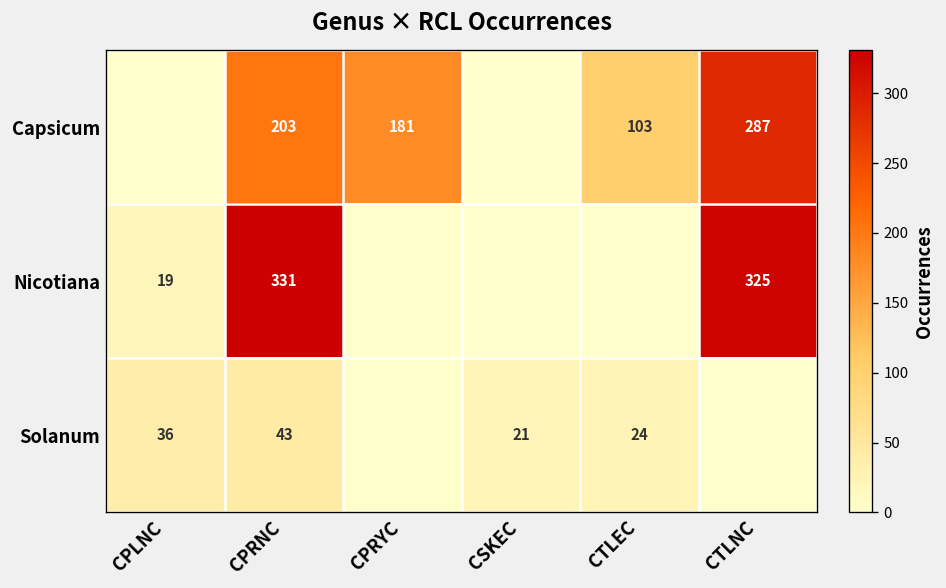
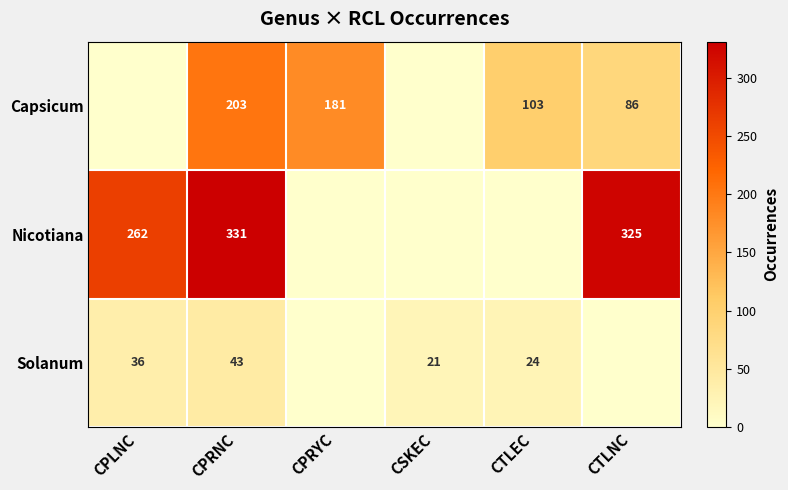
Capsicum, CTLNC: 287 -> 86
Nicotiana, CPLNC: 19 -> 262
